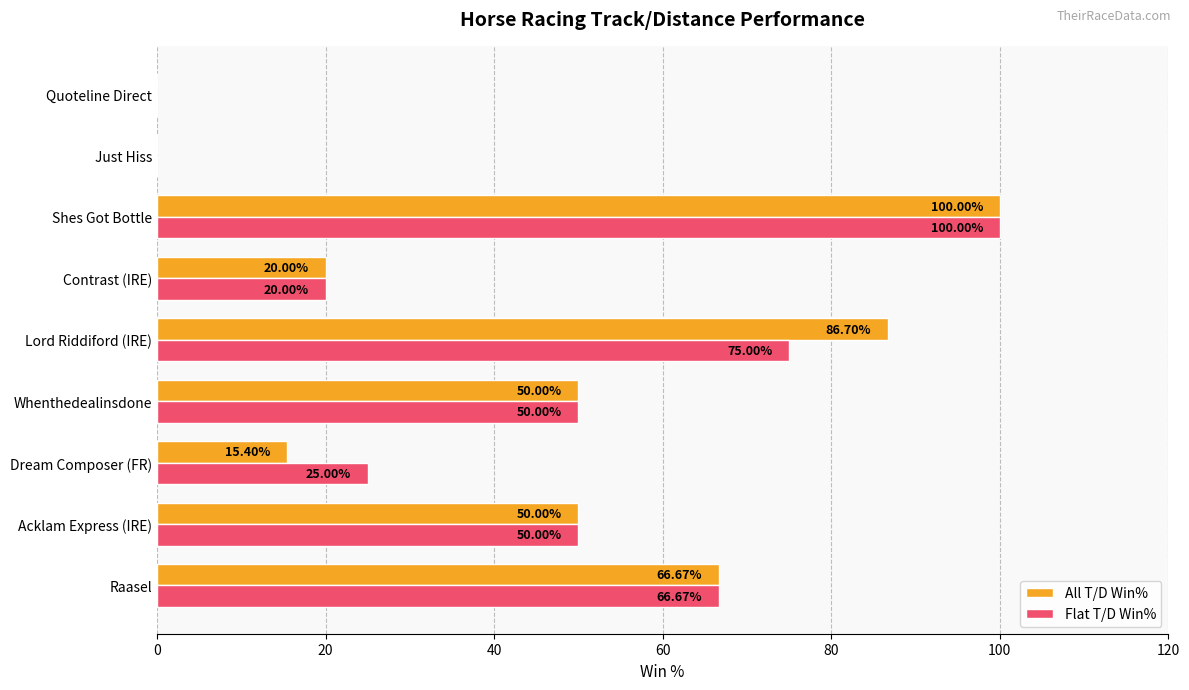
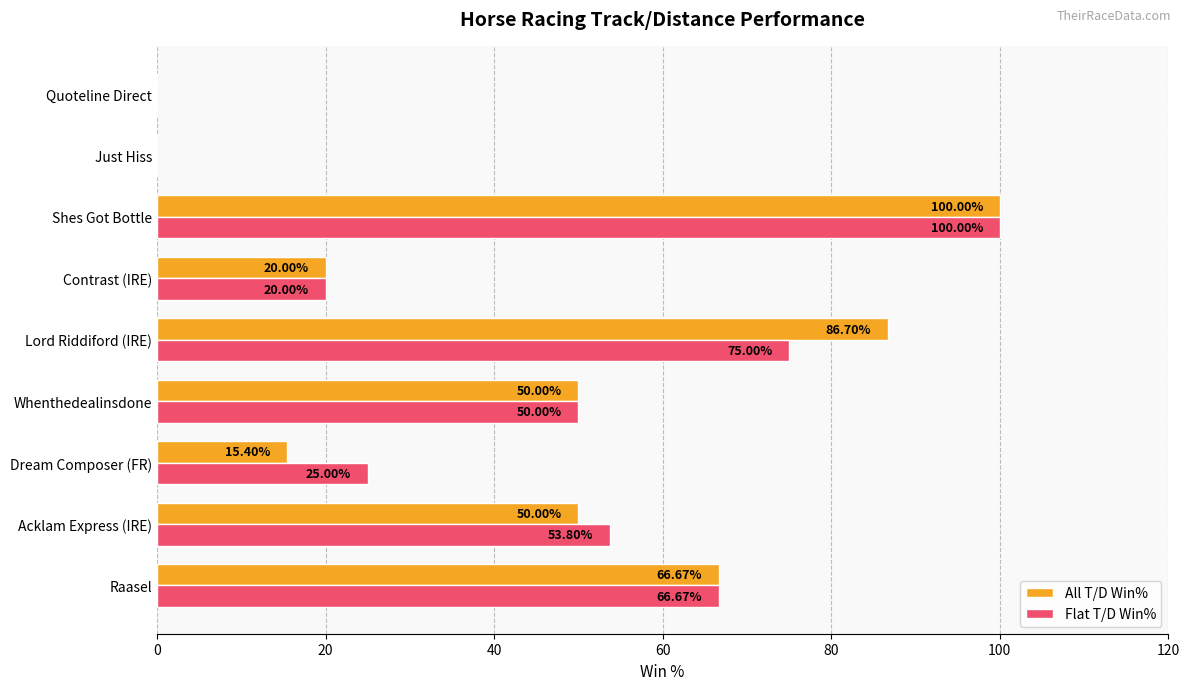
Flat T/D Win%, Acklam Express (IRE): 50.00% -> 53.80%
